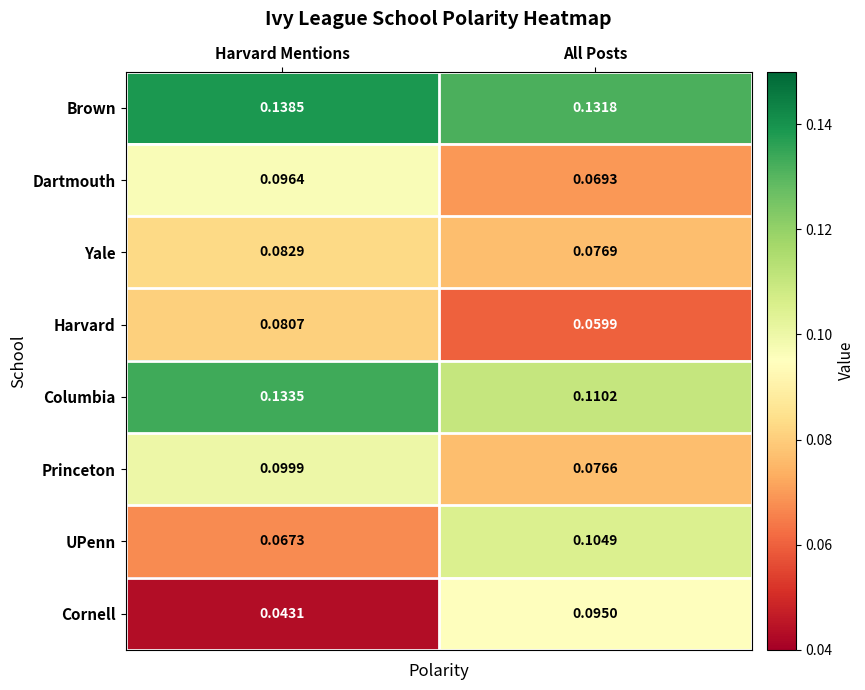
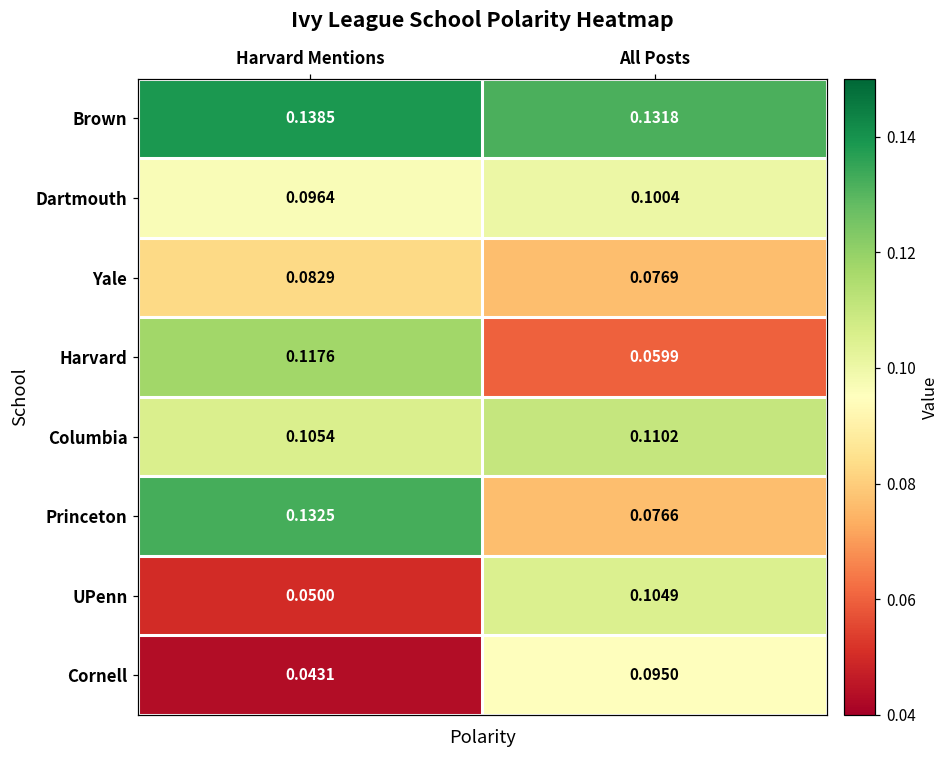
Dartmouth, All Posts: 0.0693 -> 0.1004
Harvard, Harvard Mentions: 0.0807 -> 0.1176
Columbia, Harvard Mentions: 0.1335 -> 0.1054
Princeton, Harvard Mentions: 0.0999 -> 0.1325
UPenn, Harvard Mentions: 0.0673 -> 0.0500
